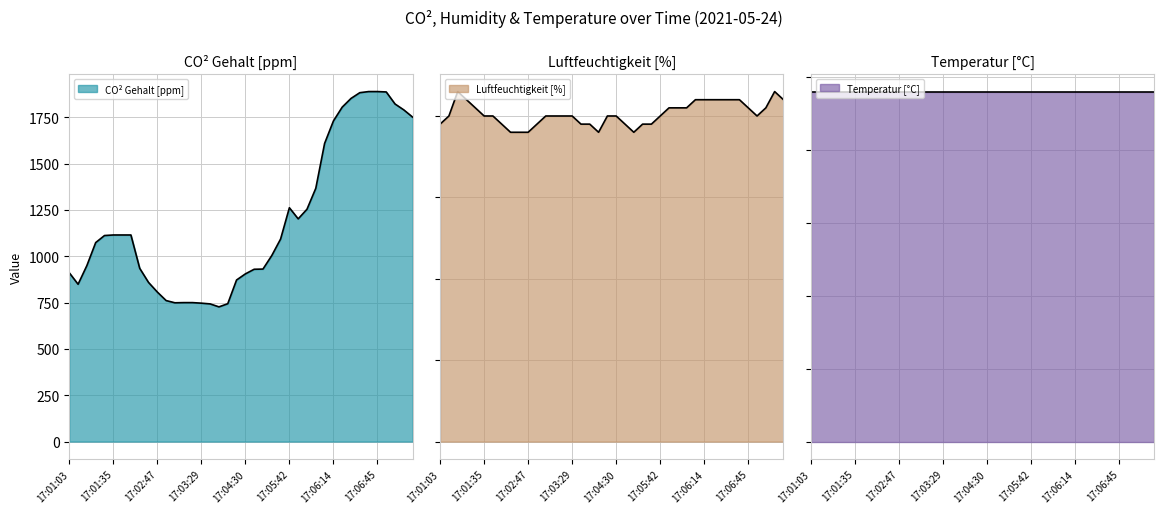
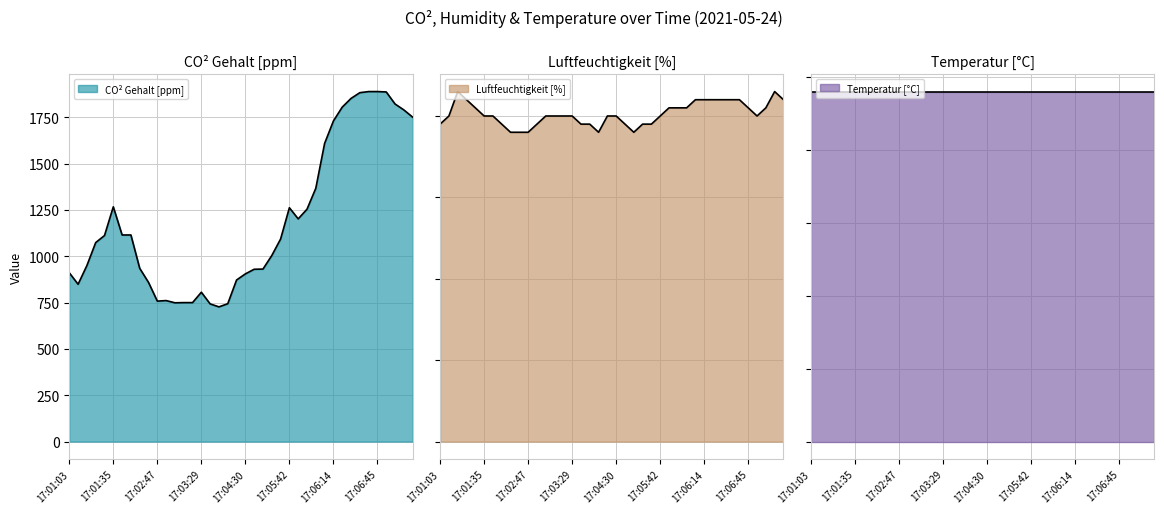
CO² Gehalt [ppm], 17:01:35: 1120 -> 1270
CO² Gehalt [ppm], 17:02:47: 810 -> 760
CO² Gehalt [ppm], 17:03:29: 750 -> 810
